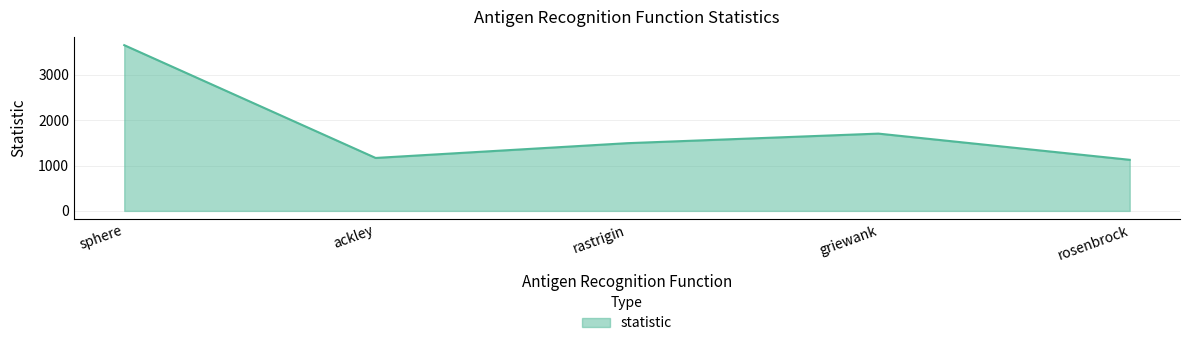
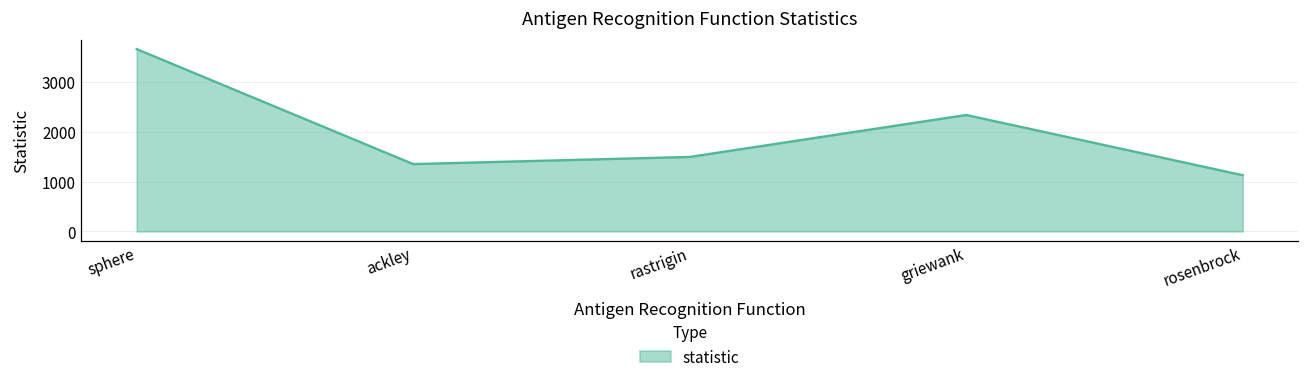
ackley: 1200 -> 1400
griewank: 1700 -> 2300
